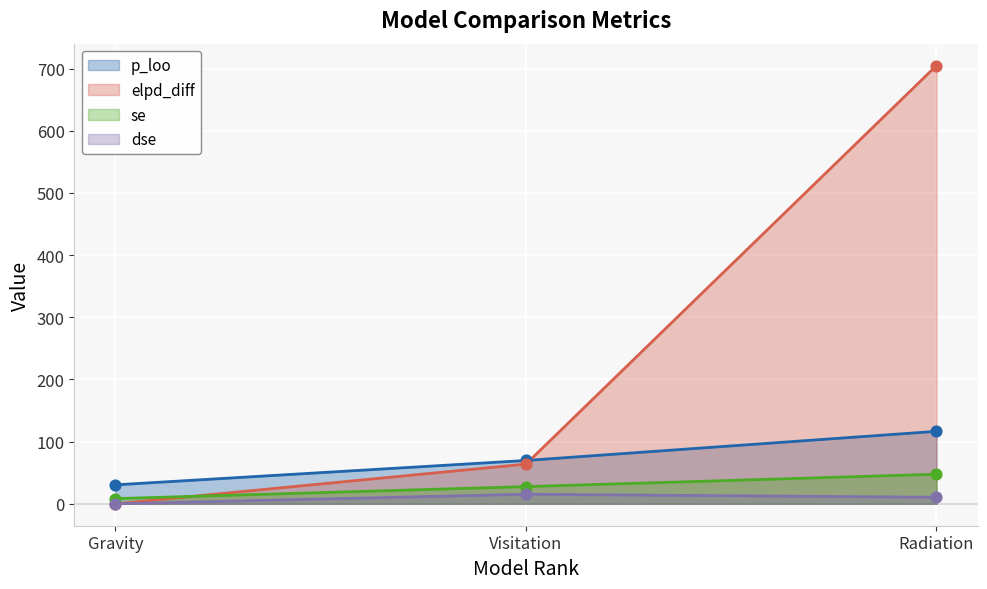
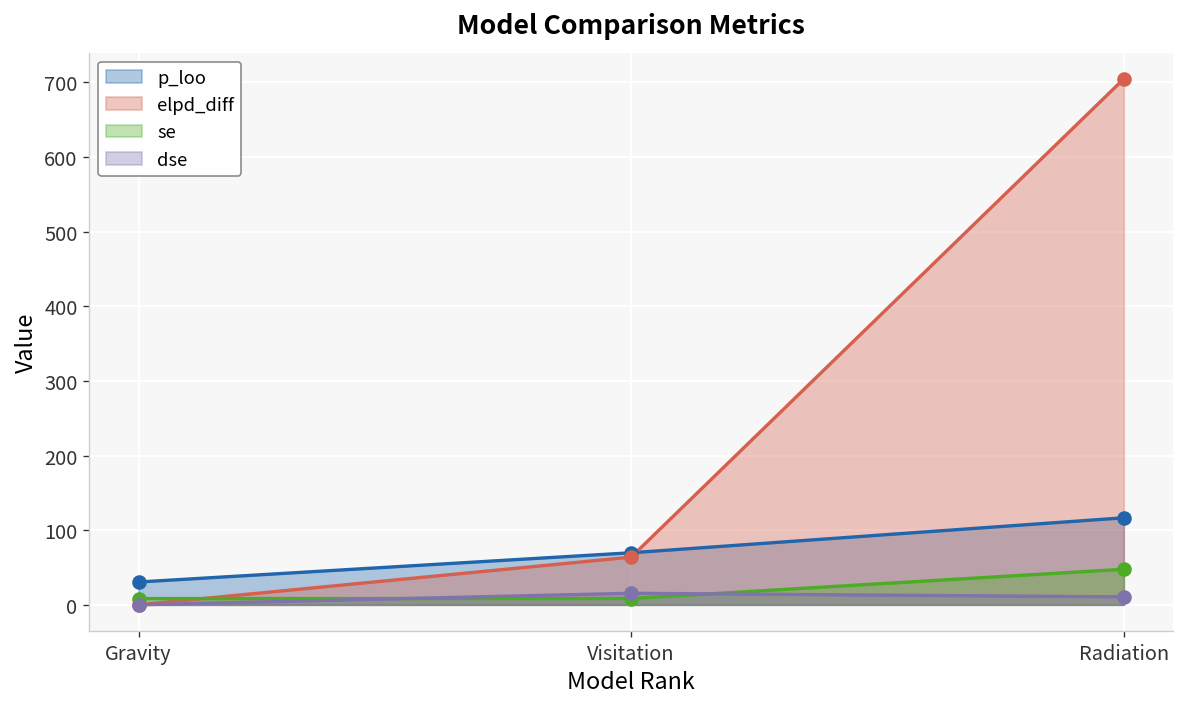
se, Visitation: 30 -> 10
